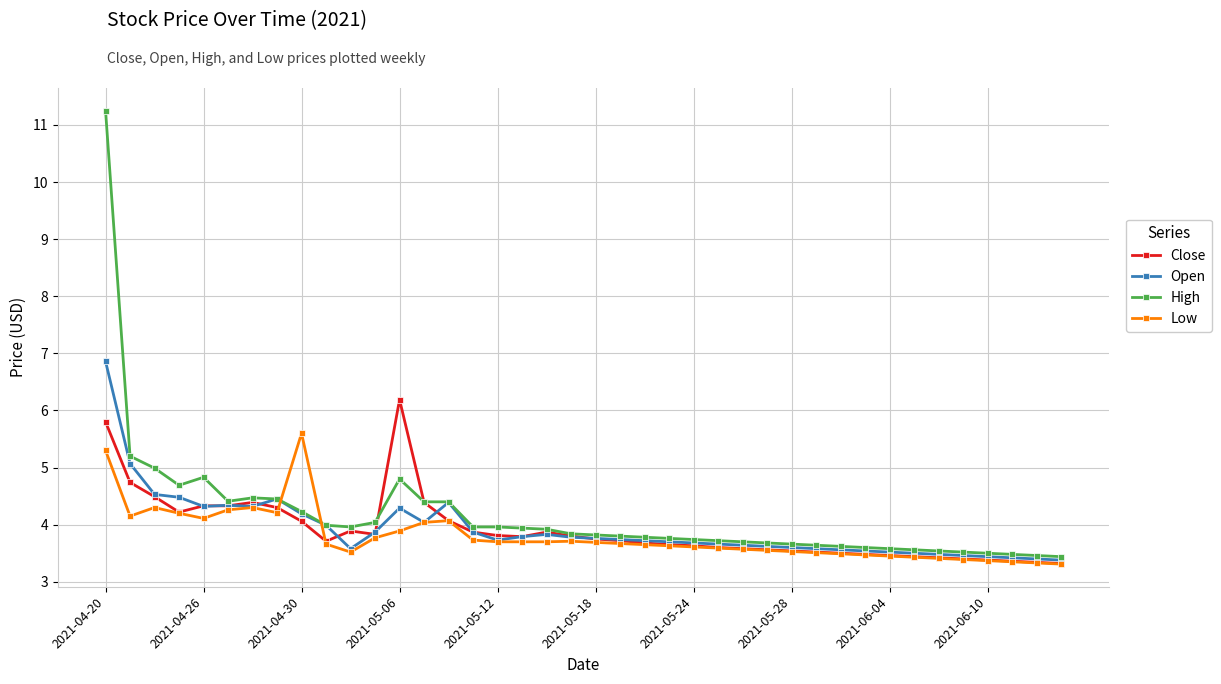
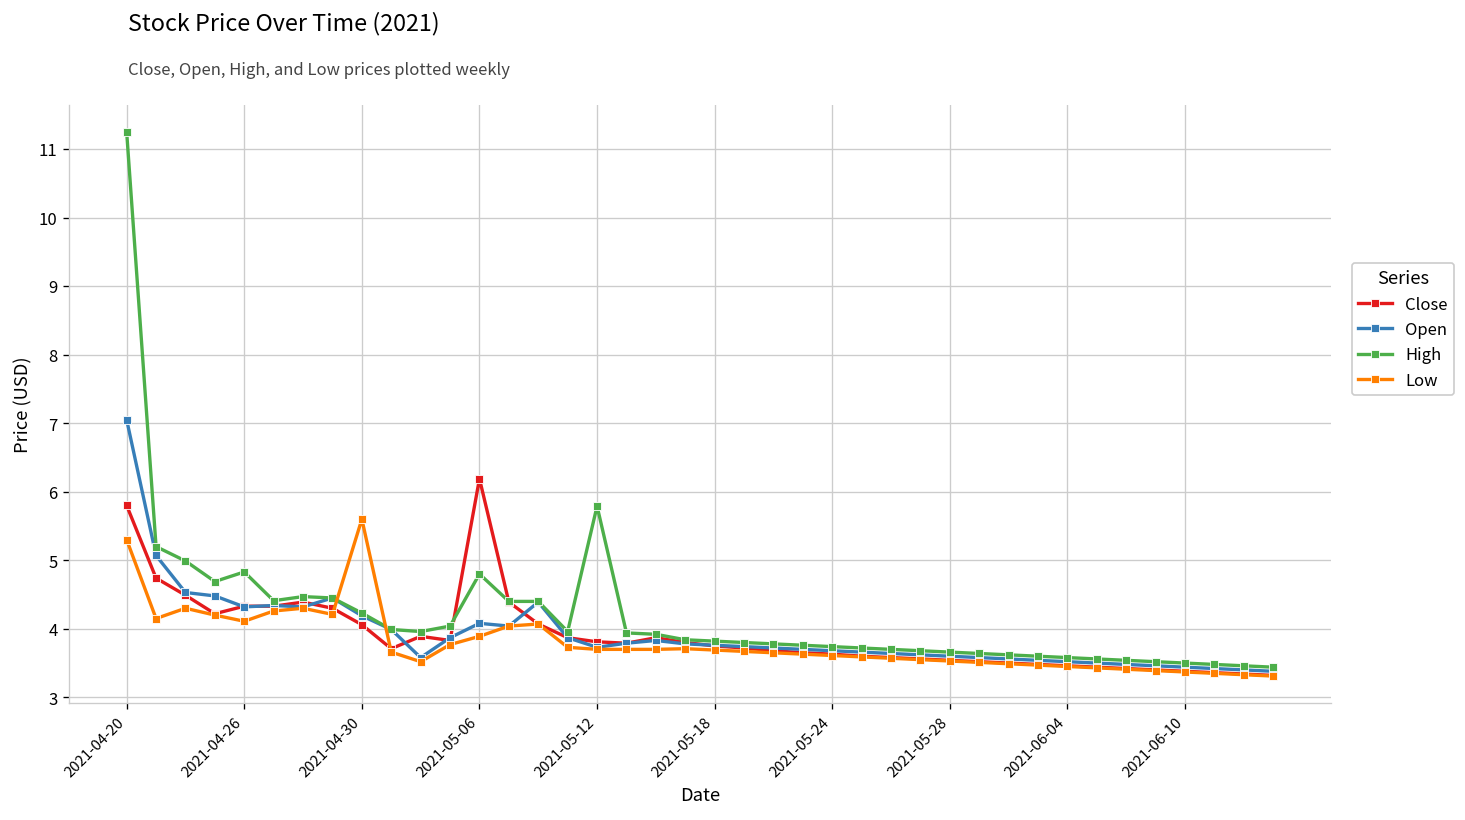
Open, 2021-04-20: 6.9 -> 7.1
Open, 2021-05-06: 4.3 -> 4.1
High, 2021-05-12: 4.0 -> 5.8
